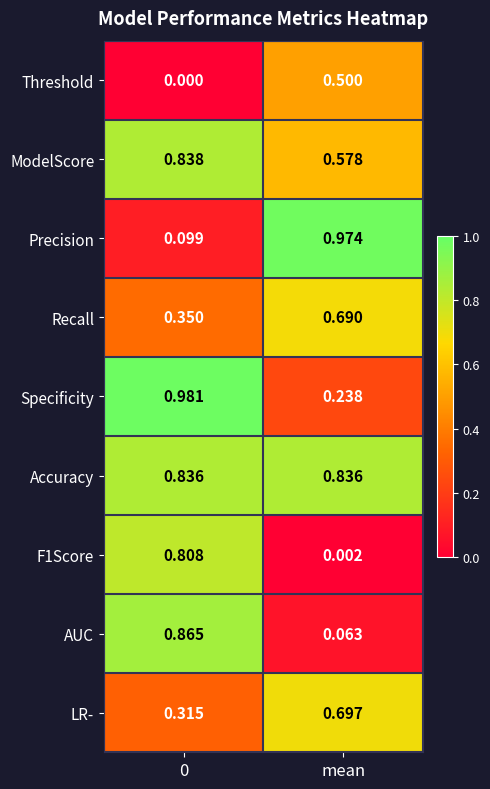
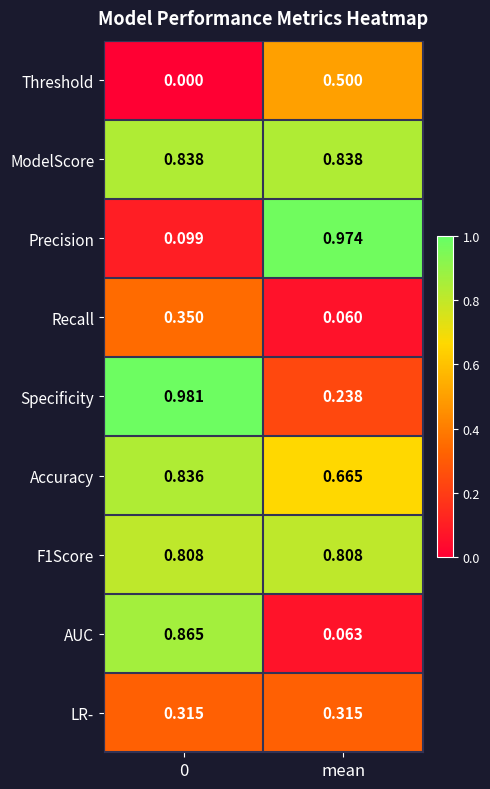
ModelScore, mean: 0.578 -> 0.838
Recall, mean: 0.690 -> 0.060
Accuracy, mean: 0.836 -> 0.665
F1Score, mean: 0.002 -> 0.808
LR-, mean: 0.697 -> 0.315
